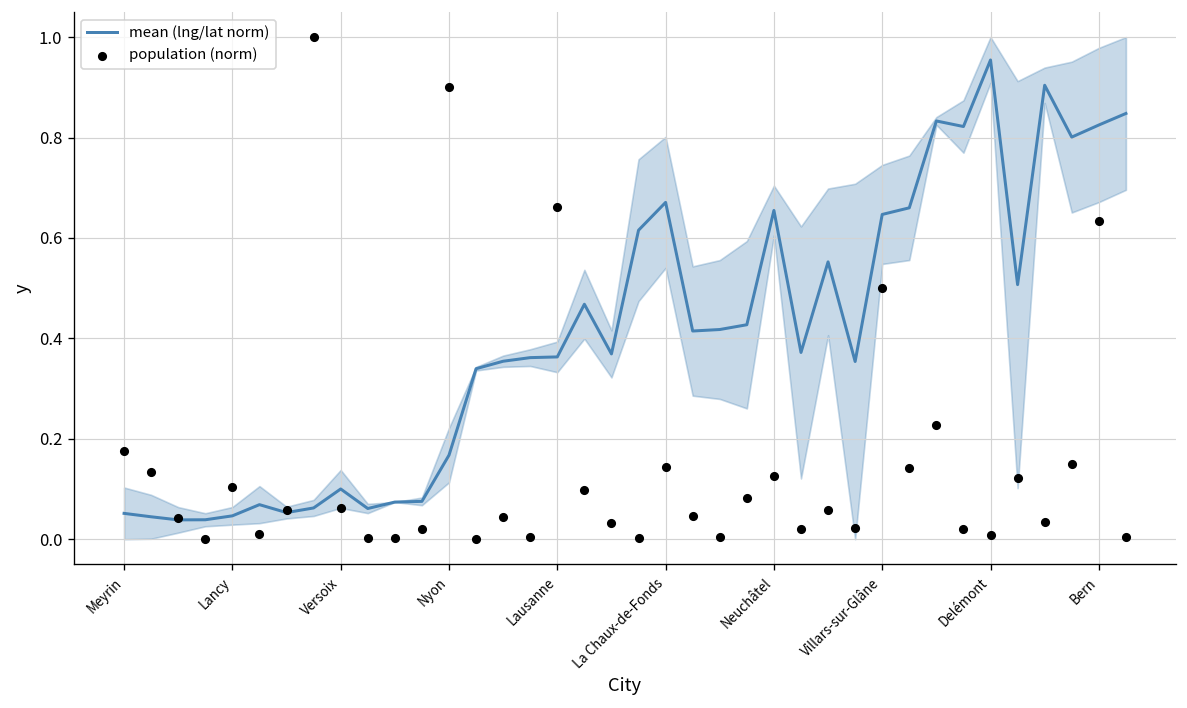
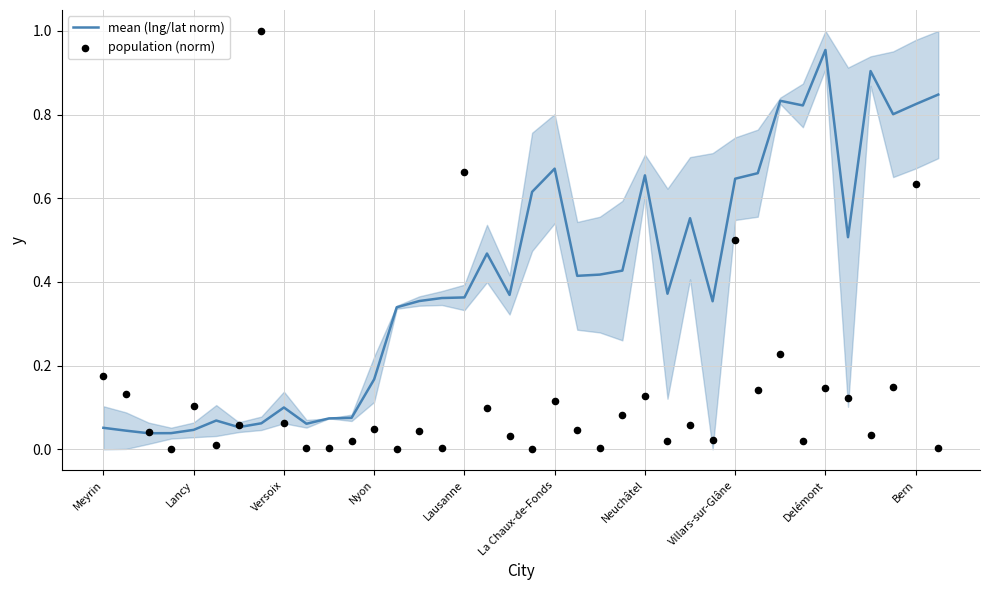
population (norm), Nyon: 0.90 -> 0.05
population (norm), La Chaux-de-Fonds: 0.14 -> 0.12
population (norm), Delémont: 0.01 -> 0.15
